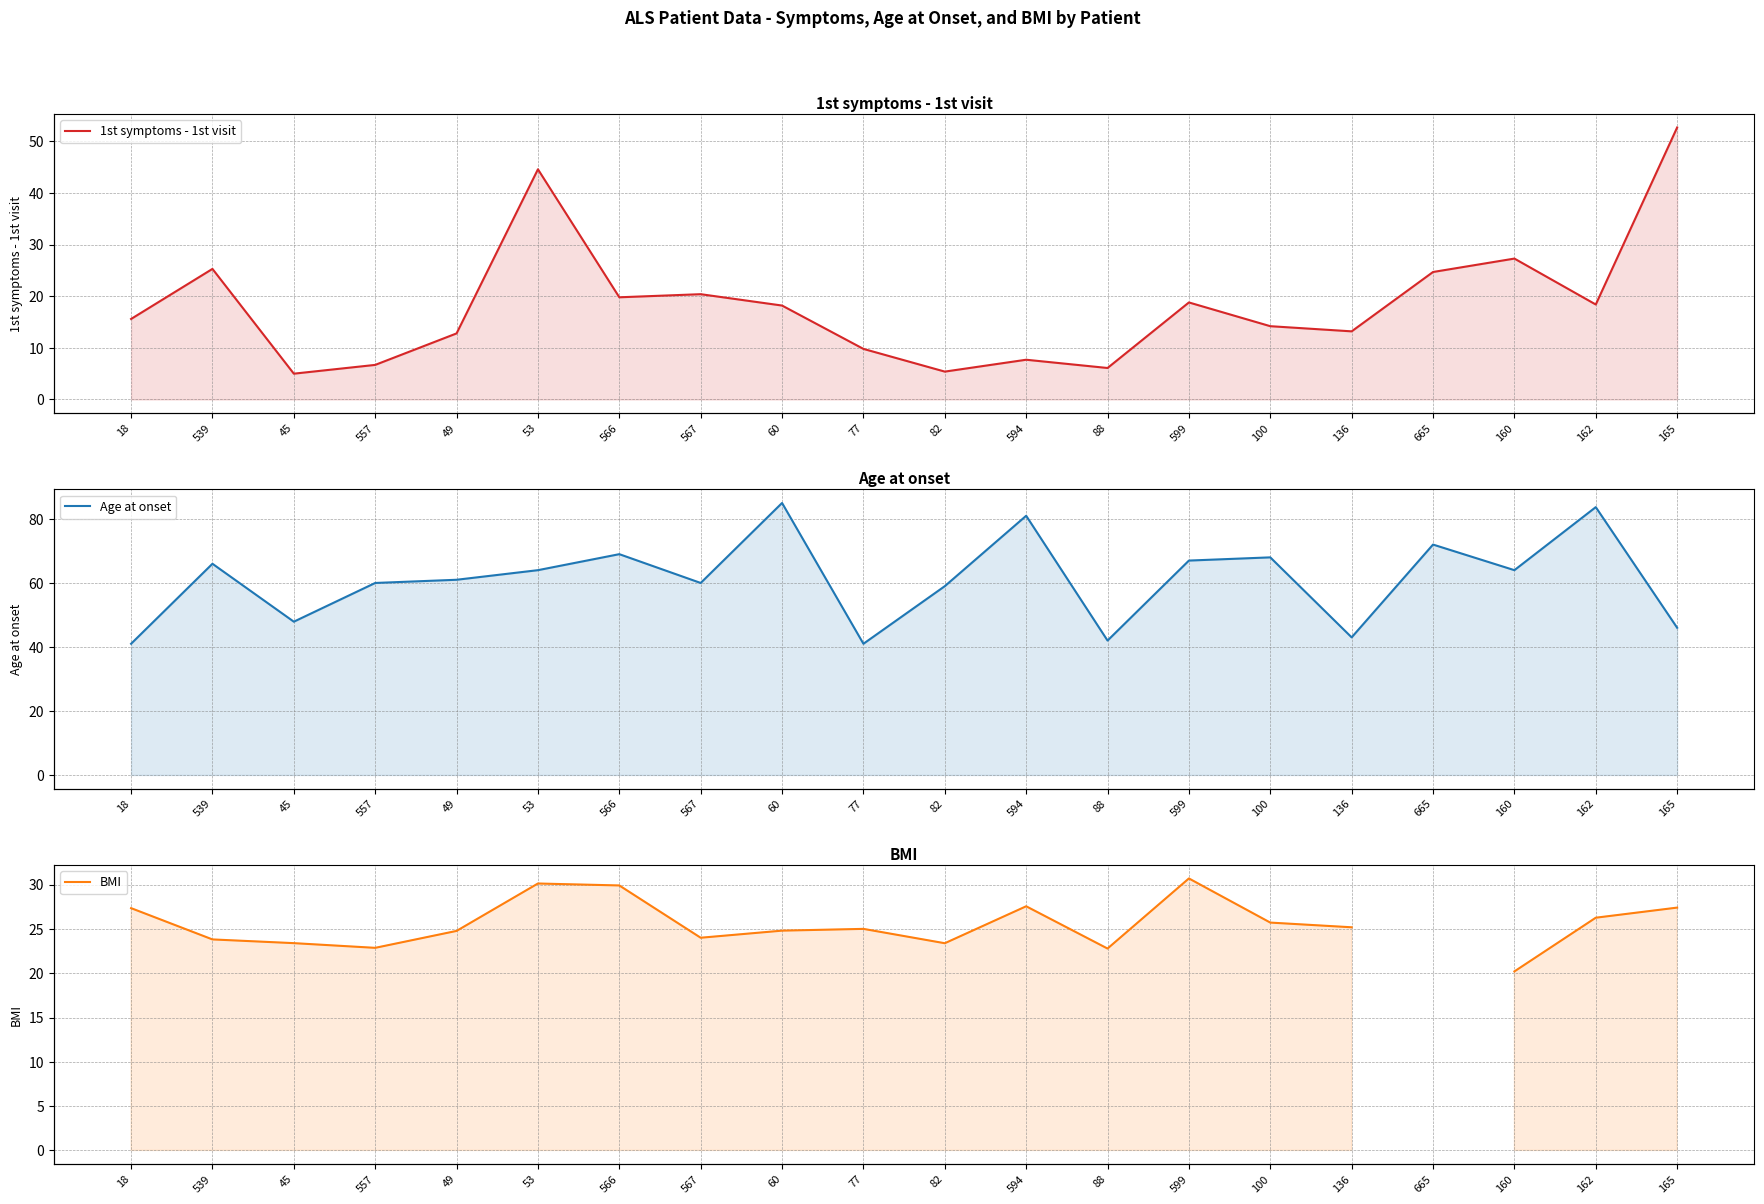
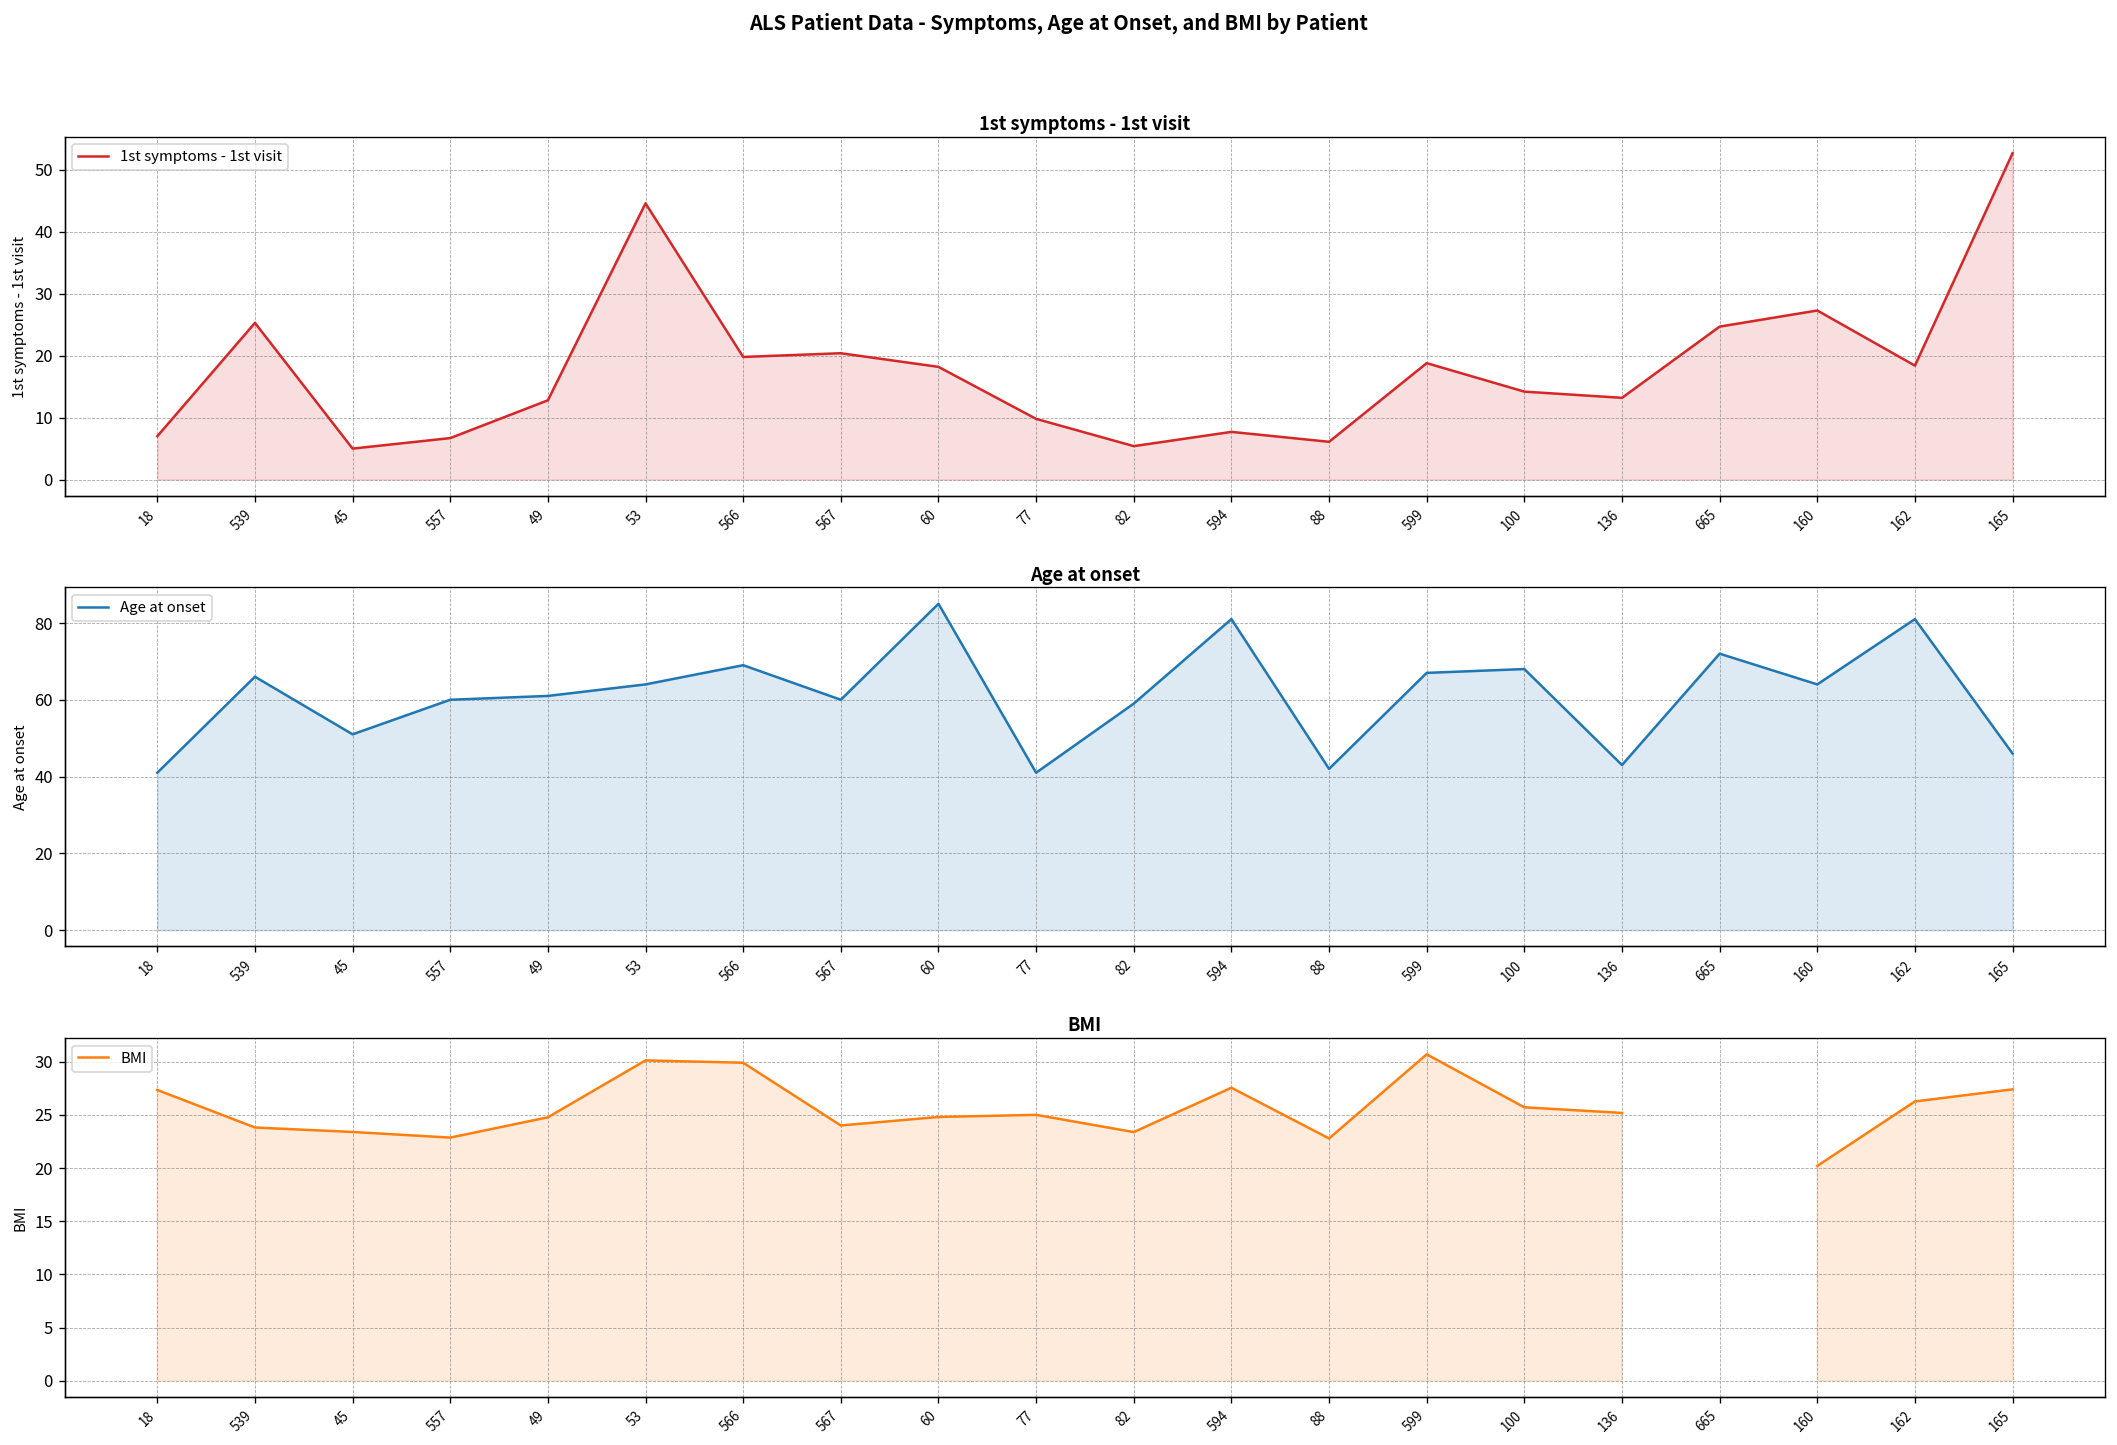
1st symptoms - 1st visit, 18: 16 -> 7
Age at onset, 45: 48 -> 51
Age at onset, 162: 84 -> 81
